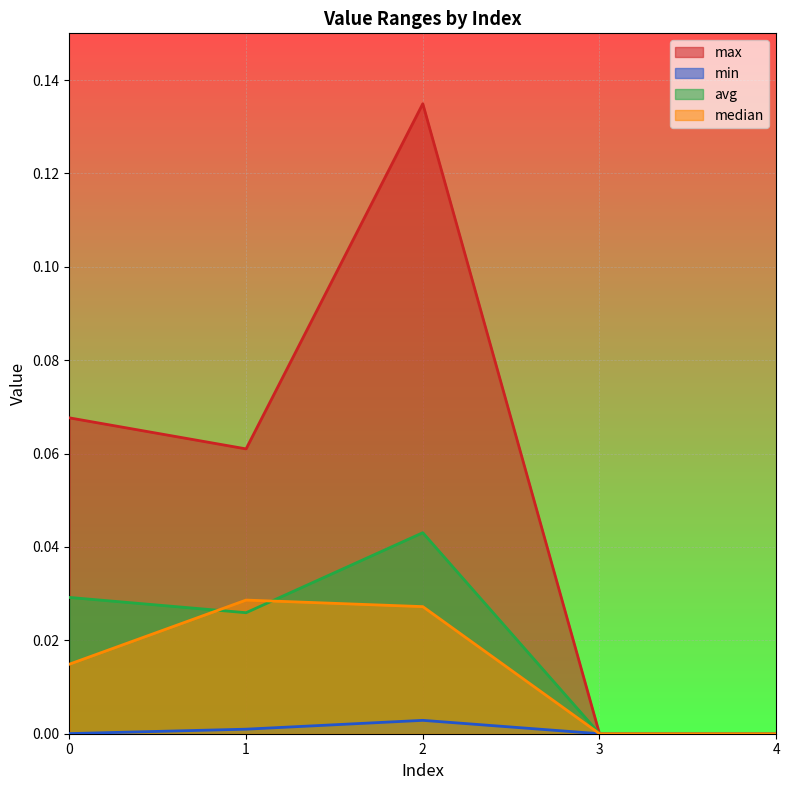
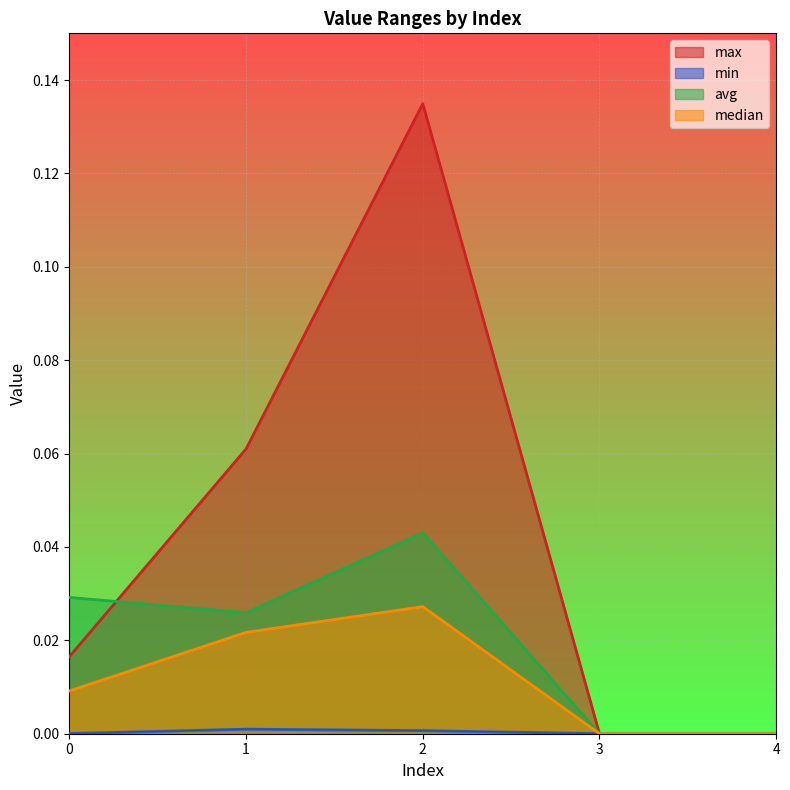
max, 0: 0.068 -> 0.017
median, 0: 0.015 -> 0.009
median, 1: 0.029 -> 0.022
min, 2: 0.003 -> 0.001
